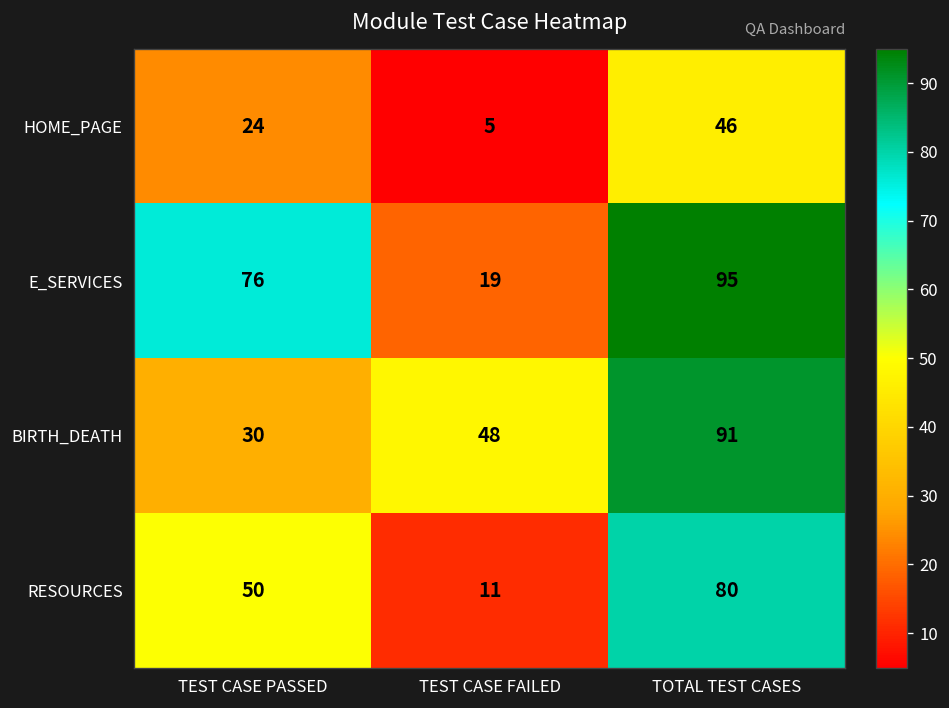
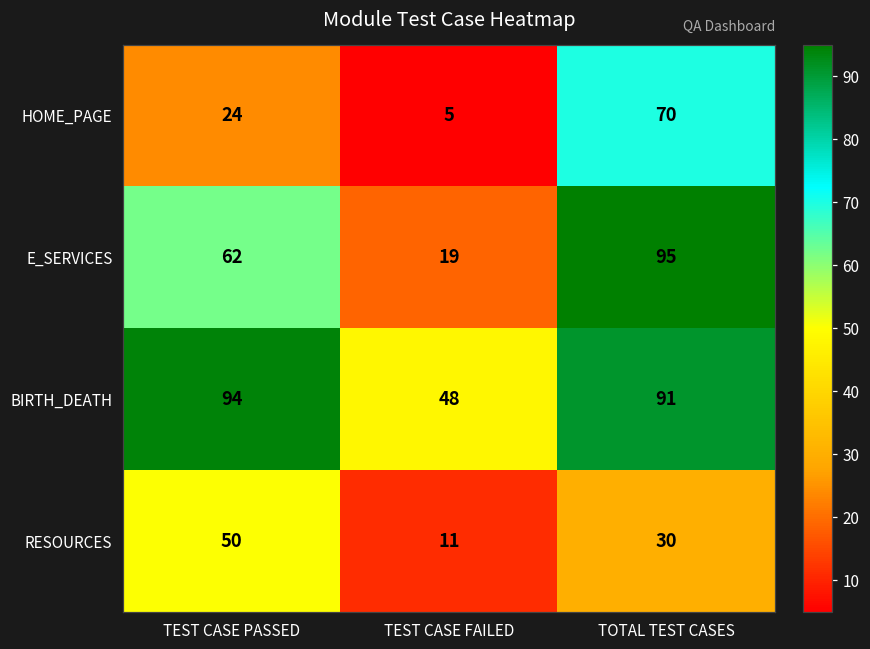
HOME_PAGE, TOTAL TEST CASES: 46 -> 70
E_SERVICES, TEST CASE PASSED: 76 -> 62
BIRTH_DEATH, TEST CASE PASSED: 30 -> 94
RESOURCES, TOTAL TEST CASES: 80 -> 30
